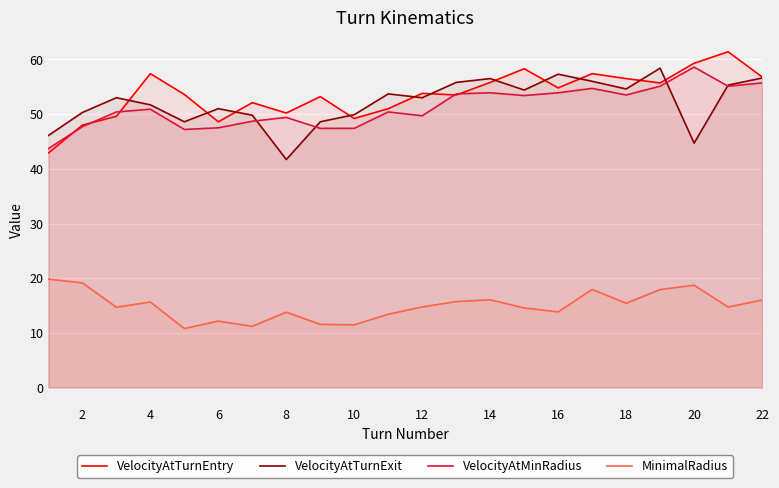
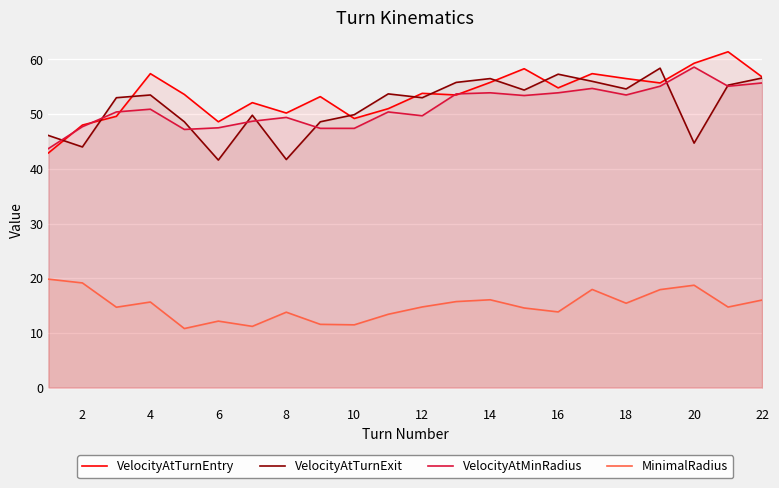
VelocityAtTurnExit, 2: 50 -> 44
VelocityAtTurnExit, 4: 52 -> 54
VelocityAtTurnExit, 6: 51 -> 42
